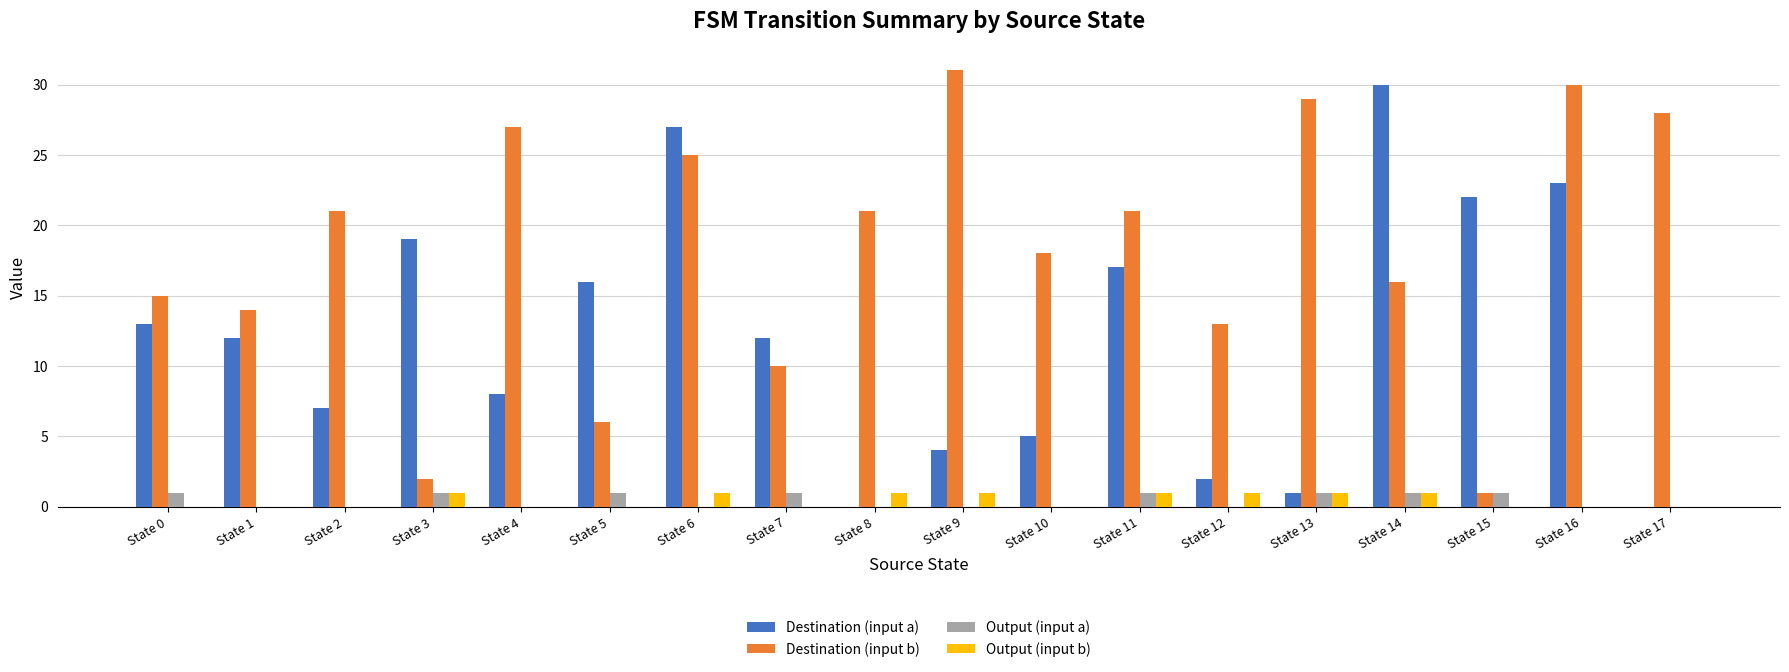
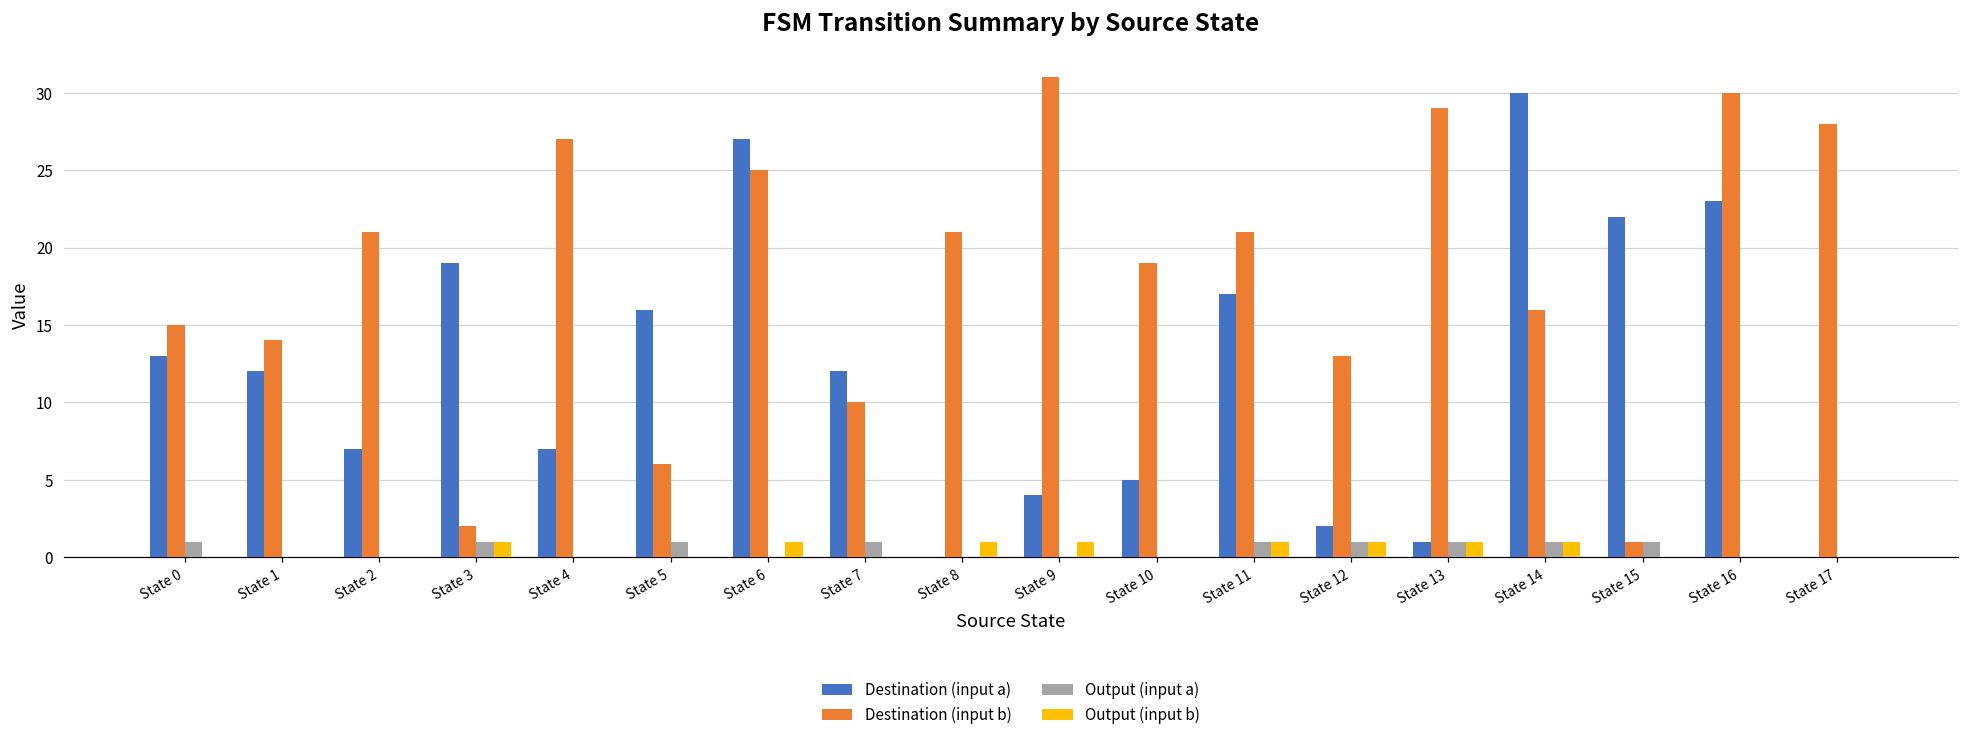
Destination (input a), State 4: 8 -> 7
Destination (input b), State 10: 18 -> 19
Output (input a), State 12: 0 -> 1
